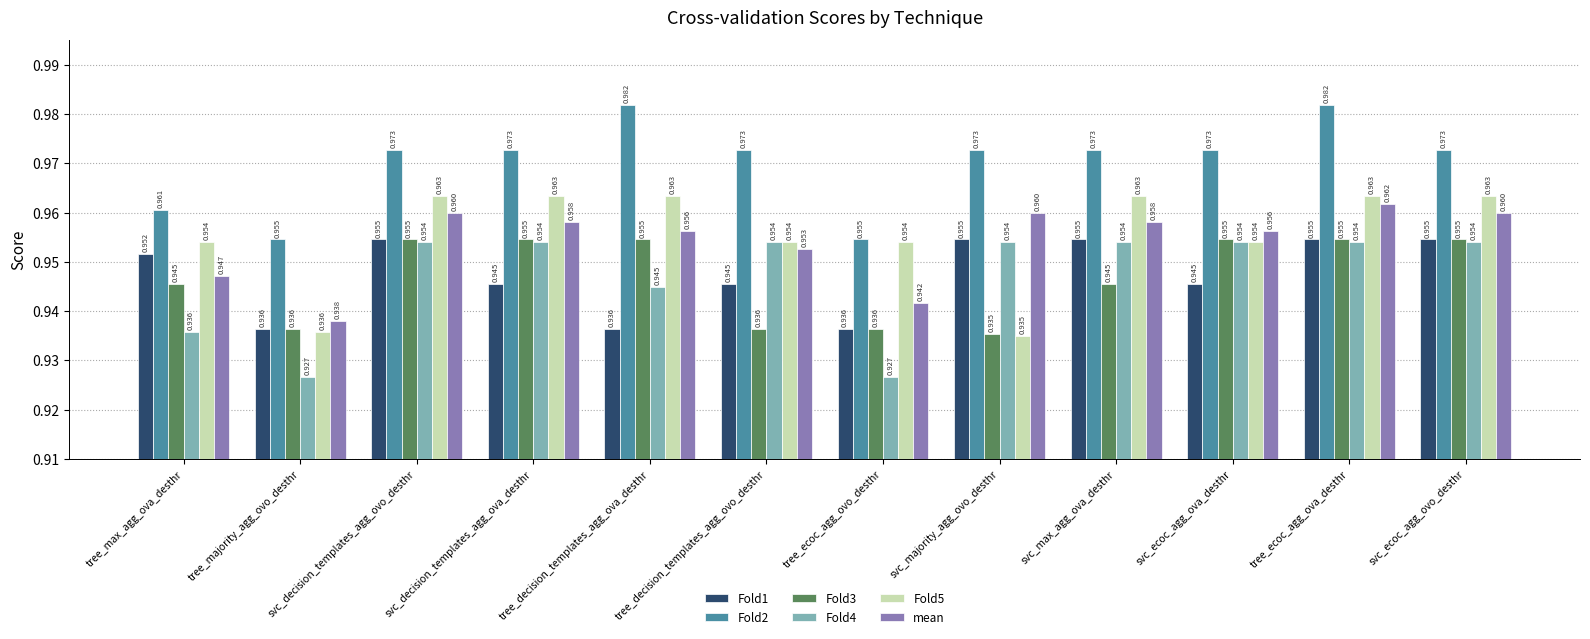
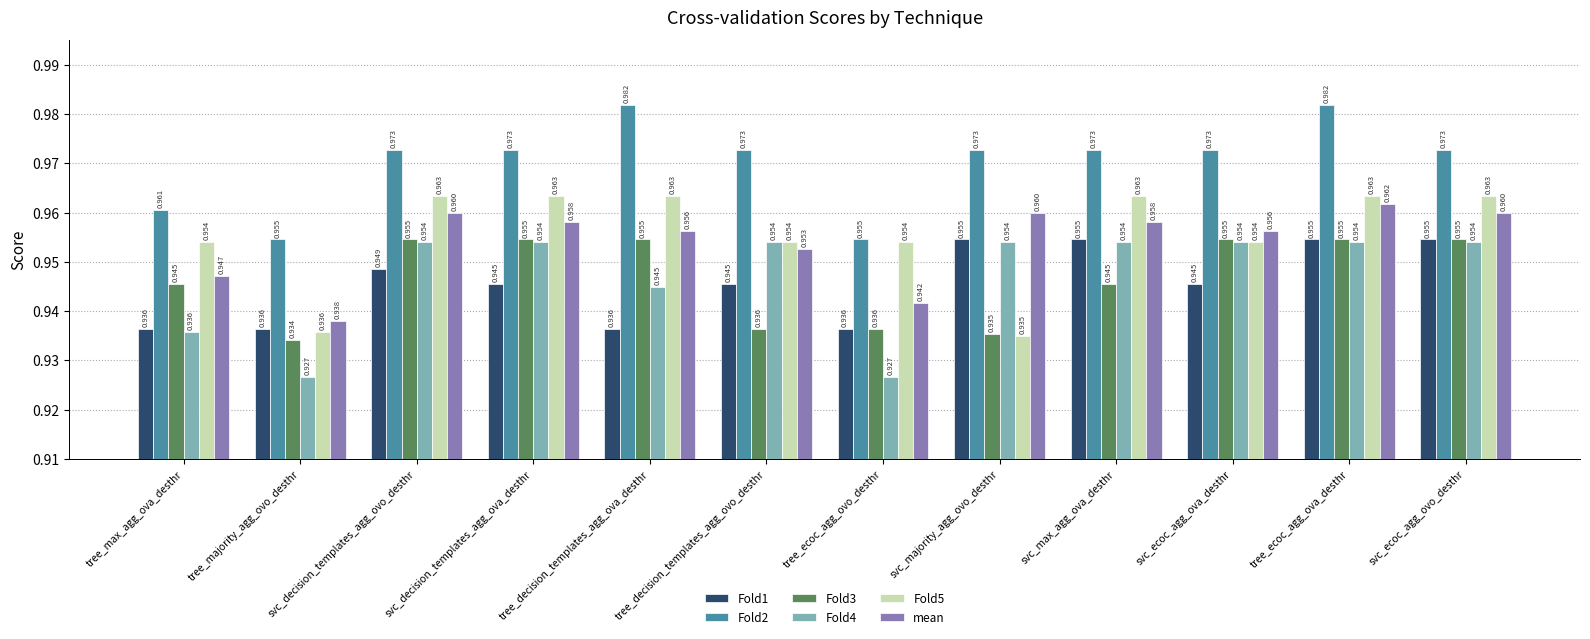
Fold1, tree_max_agg_ova_desthr: 0.952 -> 0.936
Fold3, tree_majority_agg_ovo_desthr: 0.936 -> 0.934
Fold1, svc_decision_templates_agg_ovo_desthr: 0.955 -> 0.949
